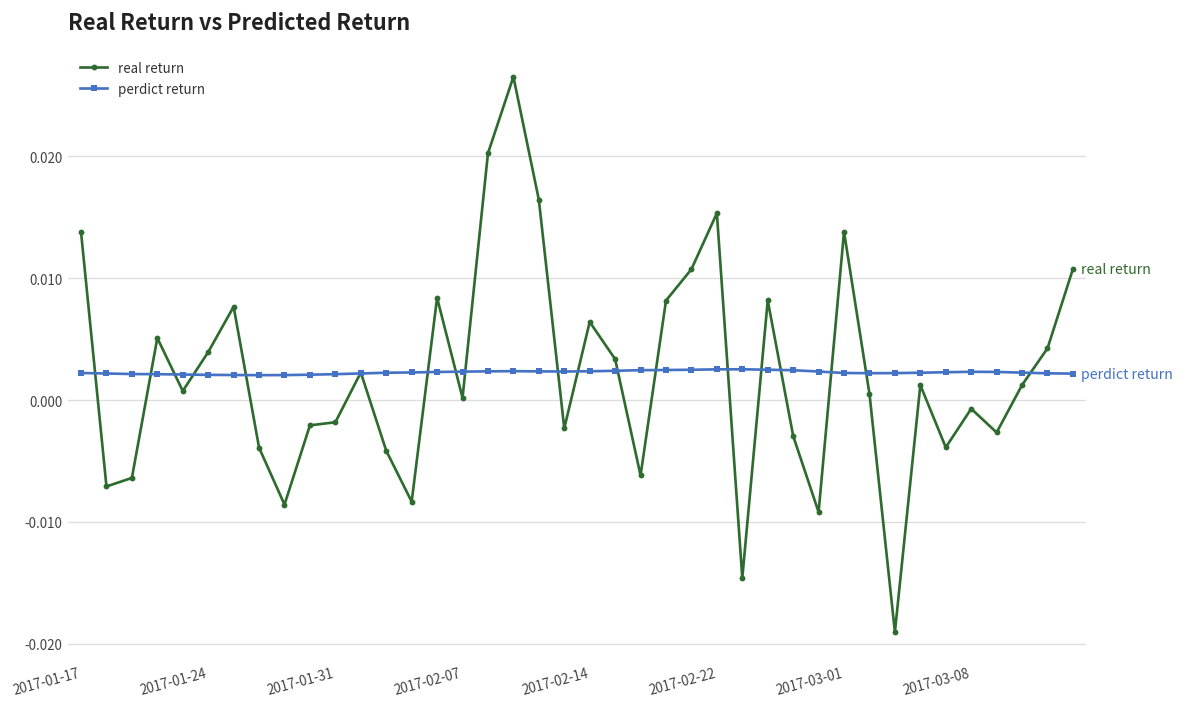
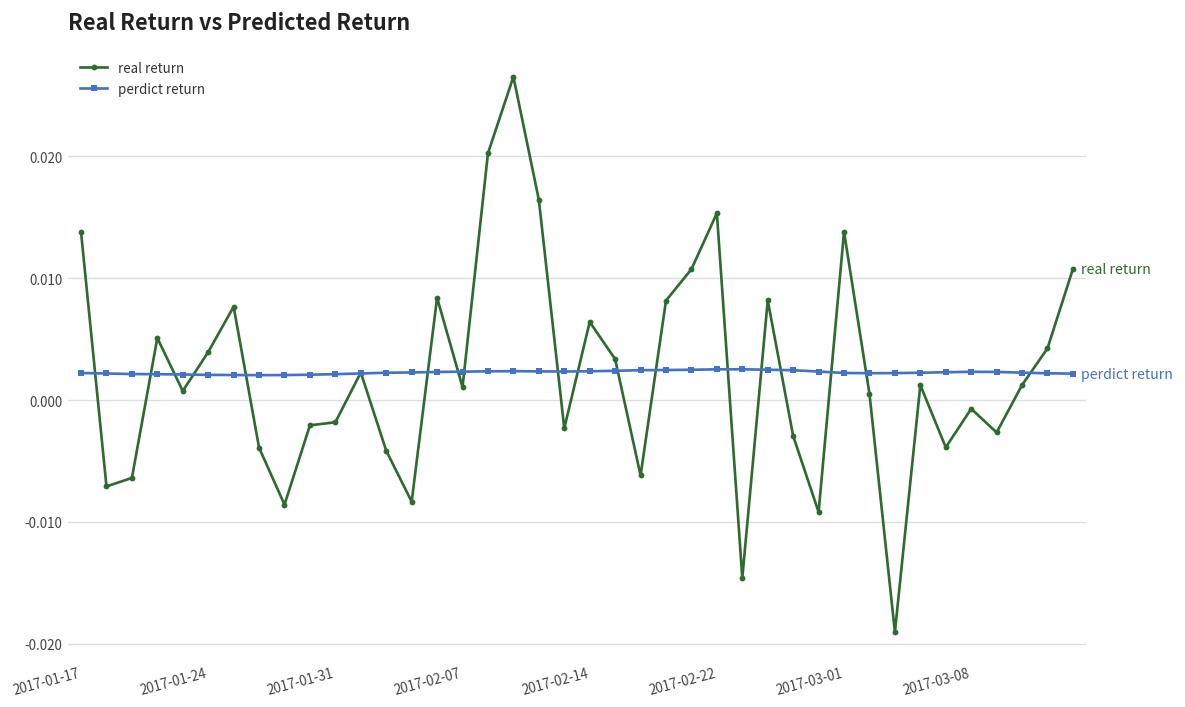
real return, 2017-02-07: 0.0002 -> 0.0011
